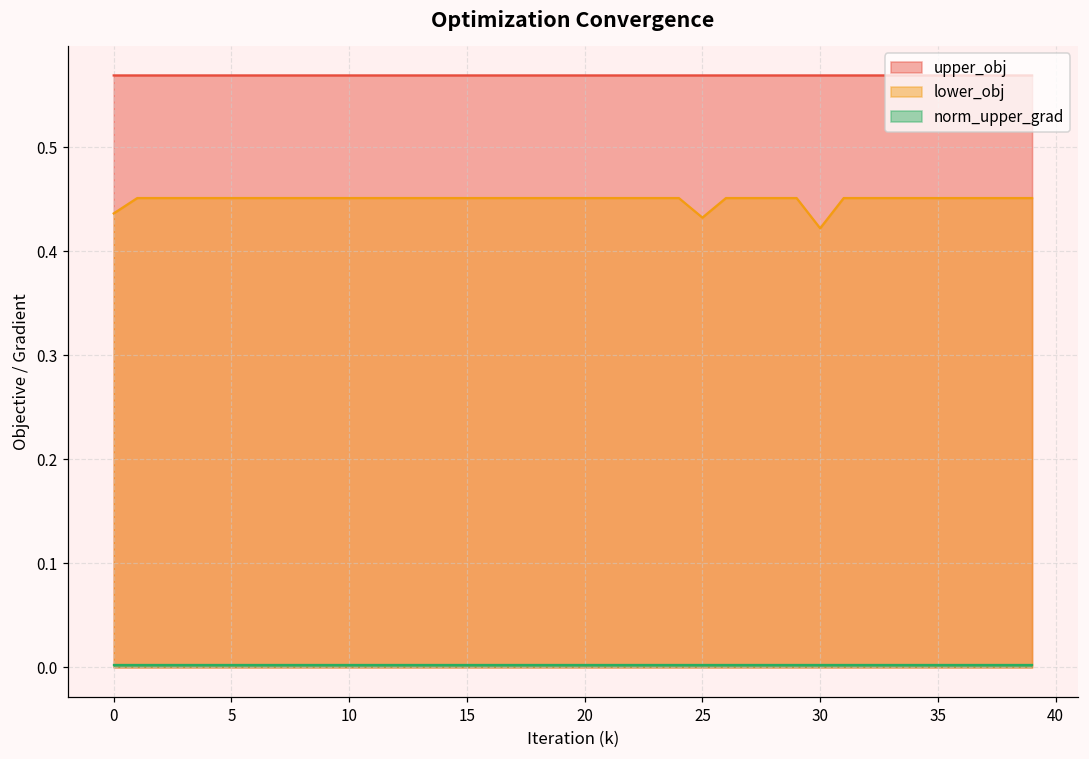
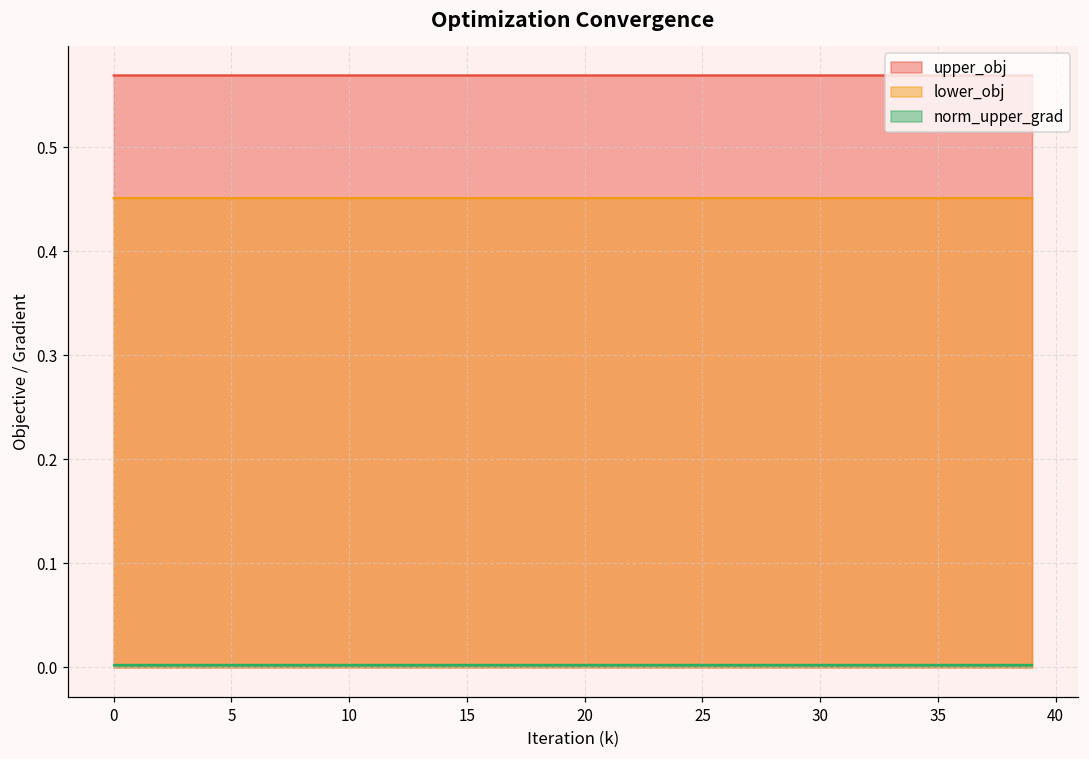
lower_obj, 0: 0.44 -> 0.45
lower_obj, 25: 0.43 -> 0.45
lower_obj, 30: 0.42 -> 0.45
